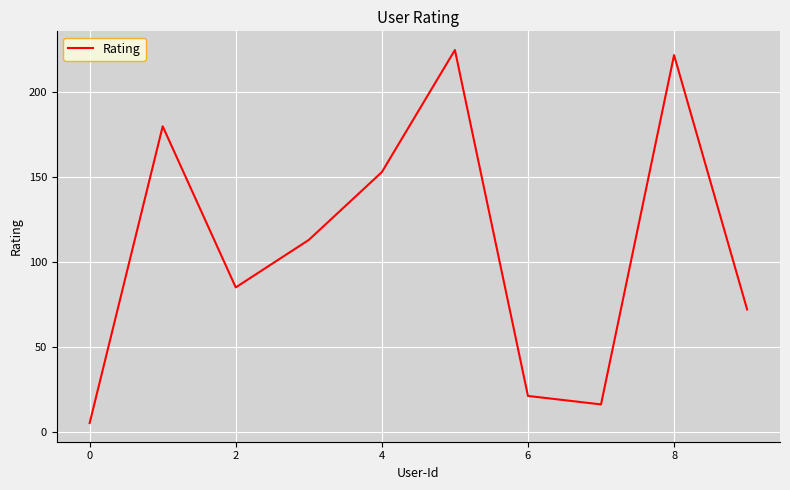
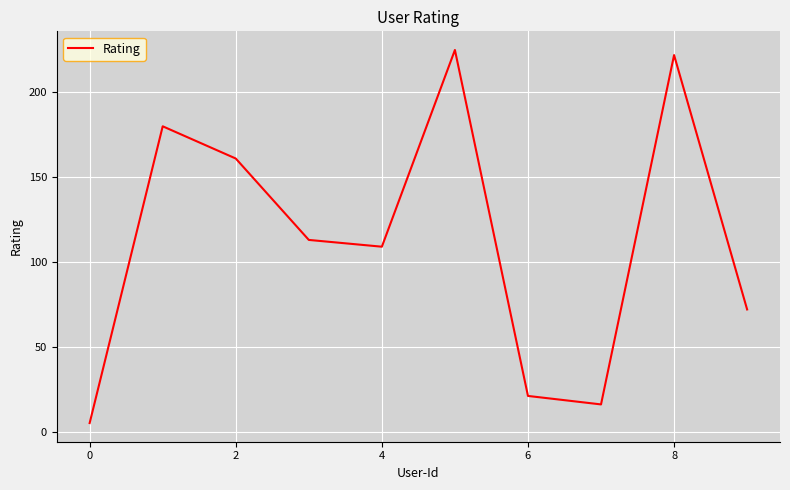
2: 85 -> 161
4: 153 -> 109
